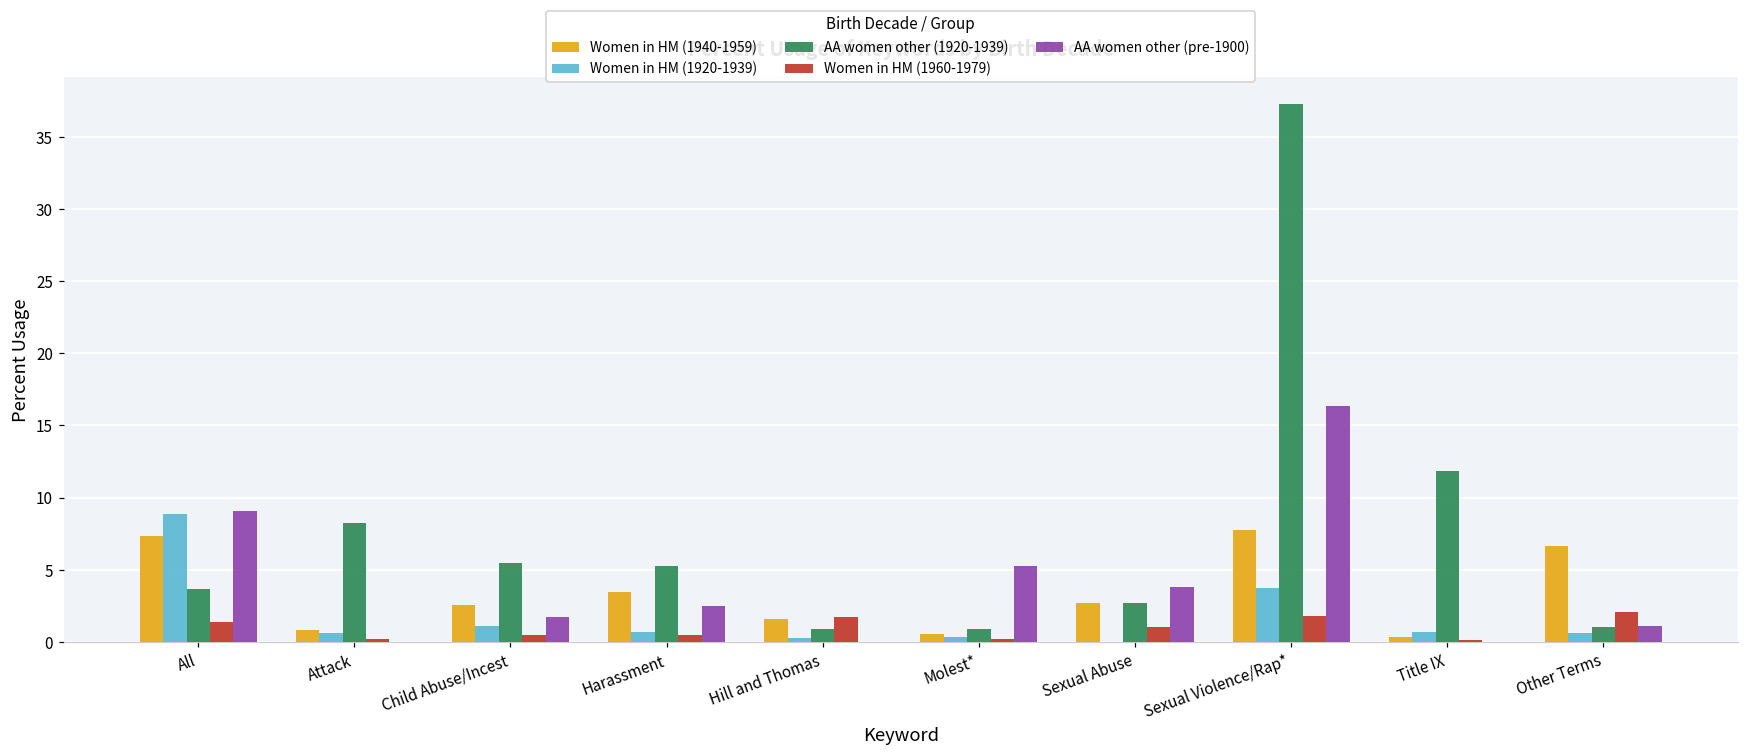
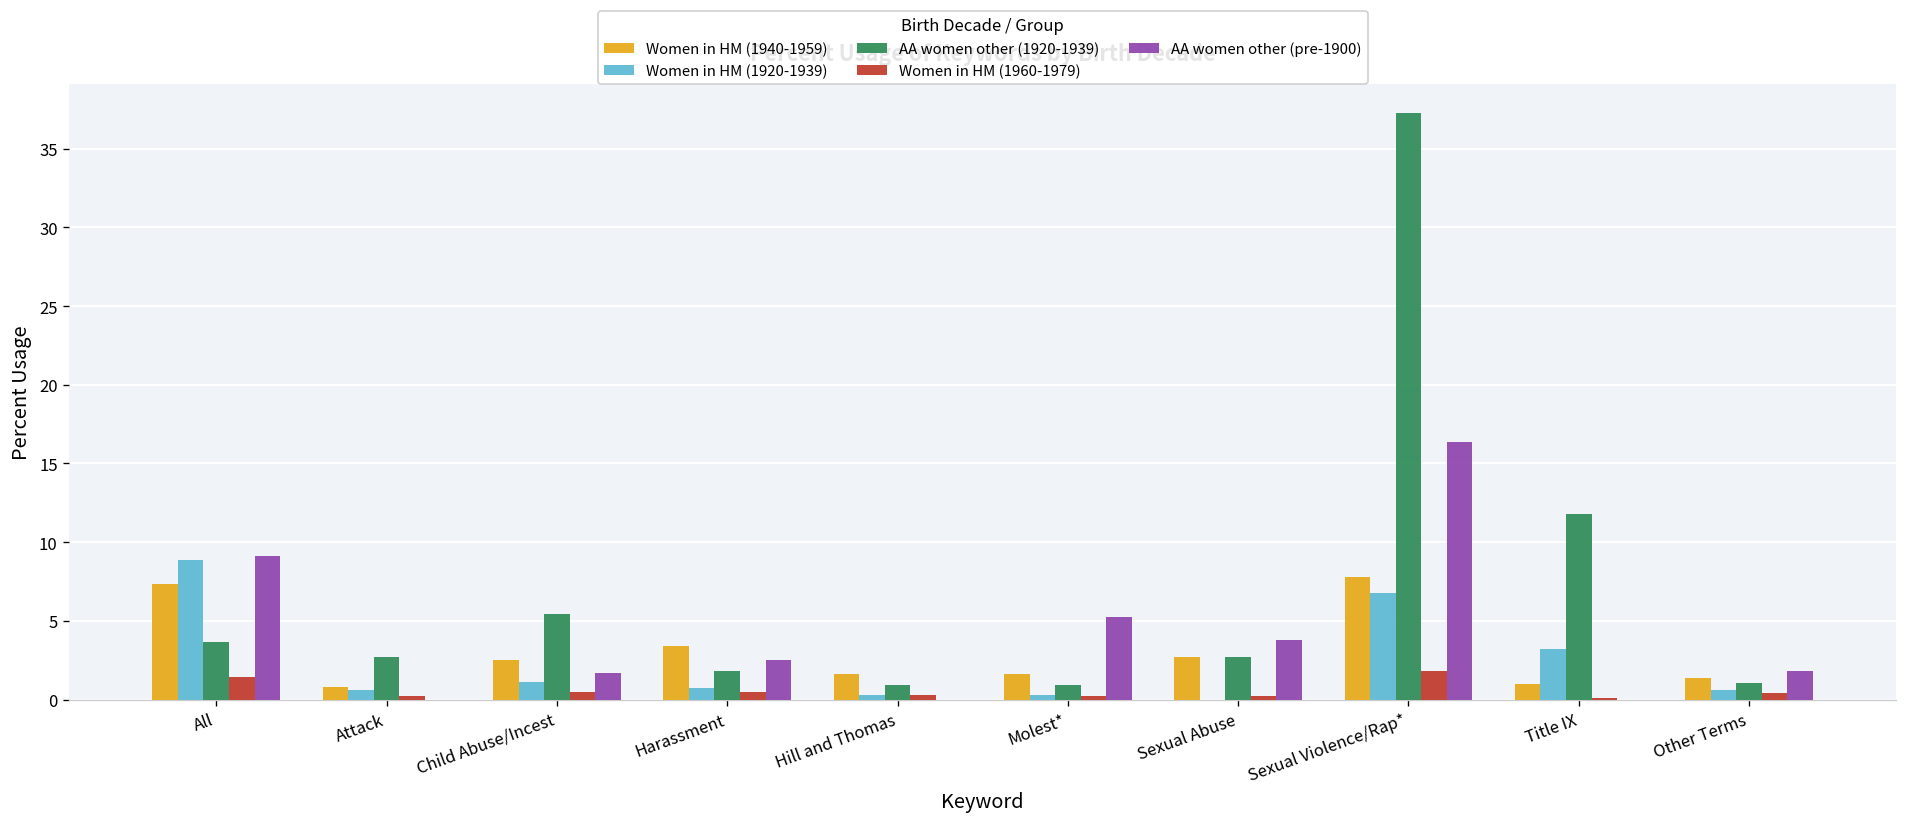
AA women other (1920-1939), Attack: 8.2 -> 2.7
AA women other (1920-1939), Harassment: 5.3 -> 1.8
Women in HM (1960-1979), Hill and Thomas: 1.7 -> 0.3
Women in HM (1940-1959), Molest*: 0.5 -> 1.6
Women in HM (1960-1979), Sexual Abuse: 1.0 -> 0.2
Women in HM (1920-1939), Sexual Violence/Rap*: 3.7 -> 6.8
Women in HM (1940-1959), Title IX: 0.4 -> 1.0
Women in HM (1920-1939), Title IX: 0.7 -> 3.2
Women in HM (1940-1959), Other Terms: 6.7 -> 1.4
Women in HM (1960-1979), Other Terms: 2.1 -> 0.4
AA women other (pre-1900), Other Terms: 1.1 -> 1.8
